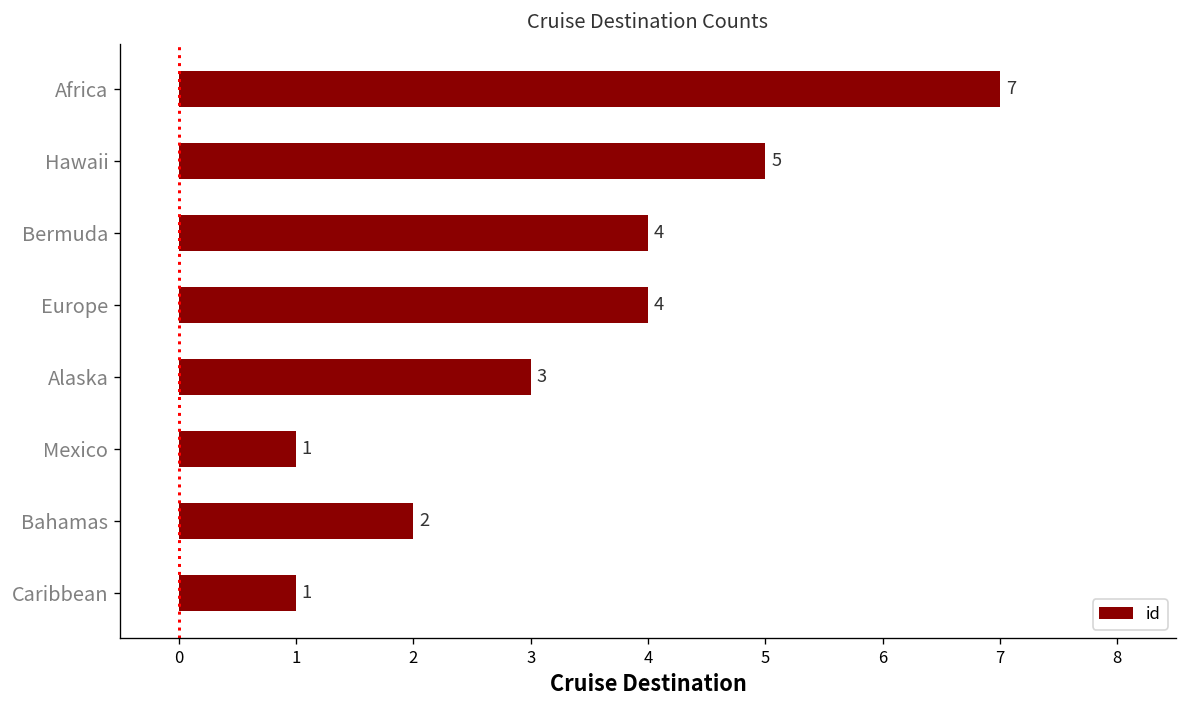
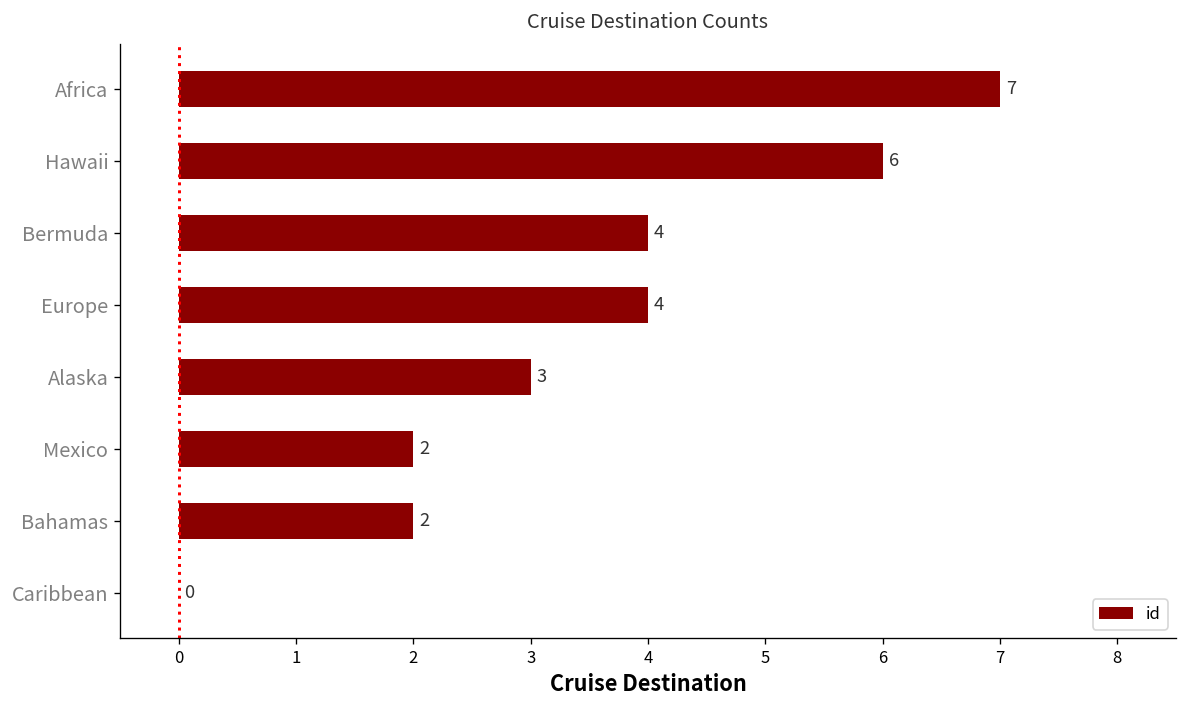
Hawaii: 5 -> 6
Mexico: 1 -> 2
Caribbean: 1 -> 0
